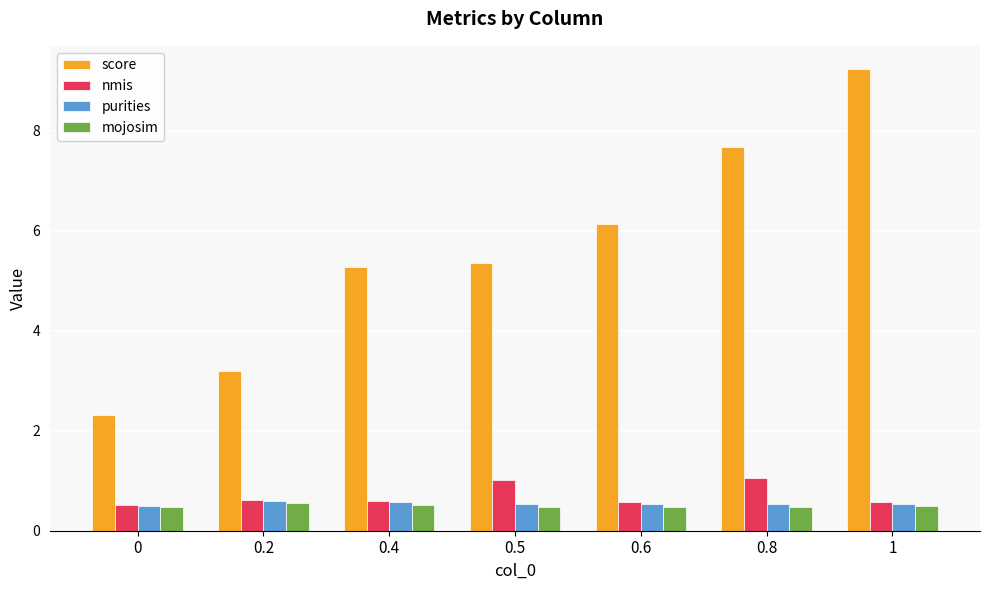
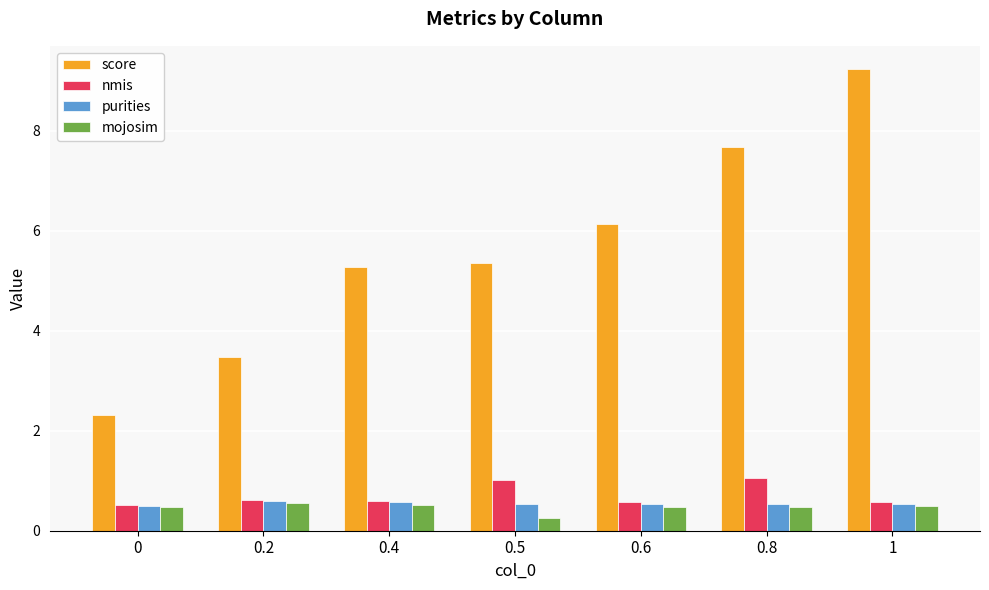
score, 0.2: 3.2 -> 3.5
mojosim, 0.5: 0.5 -> 0.3
